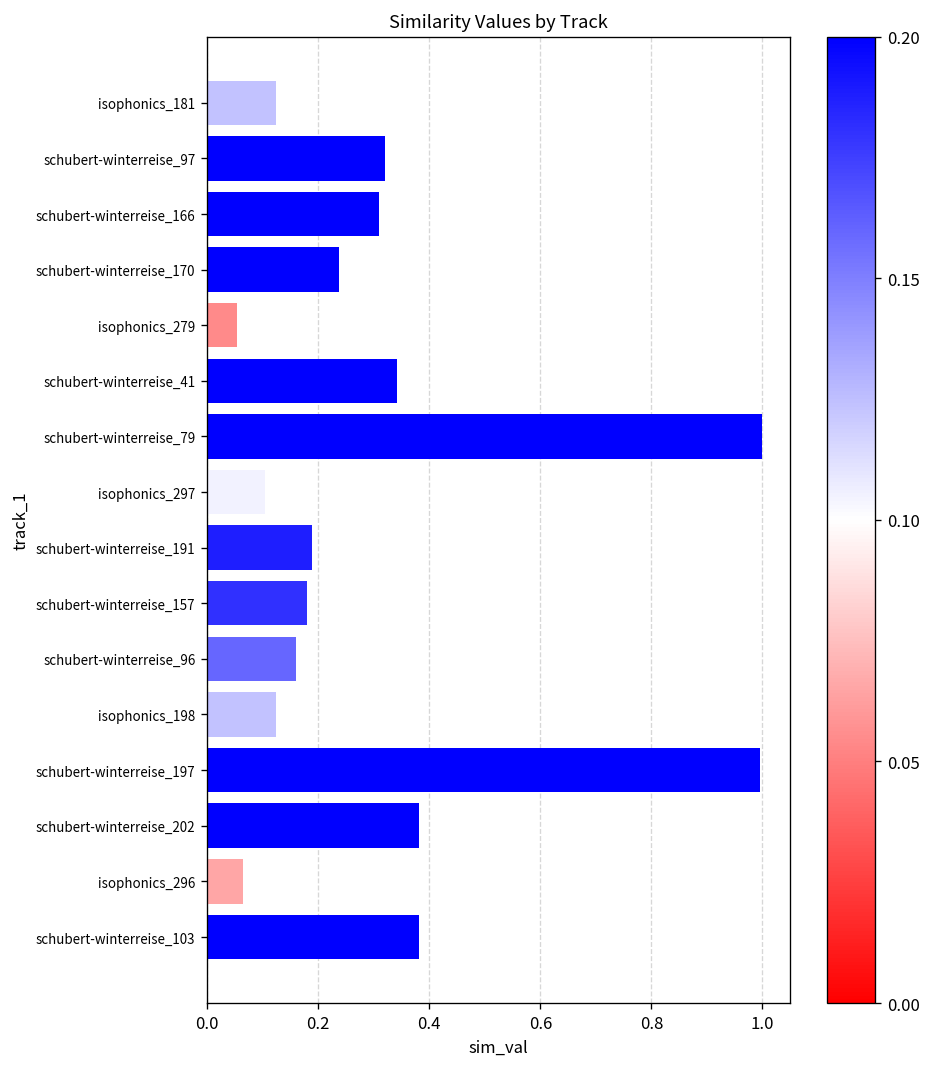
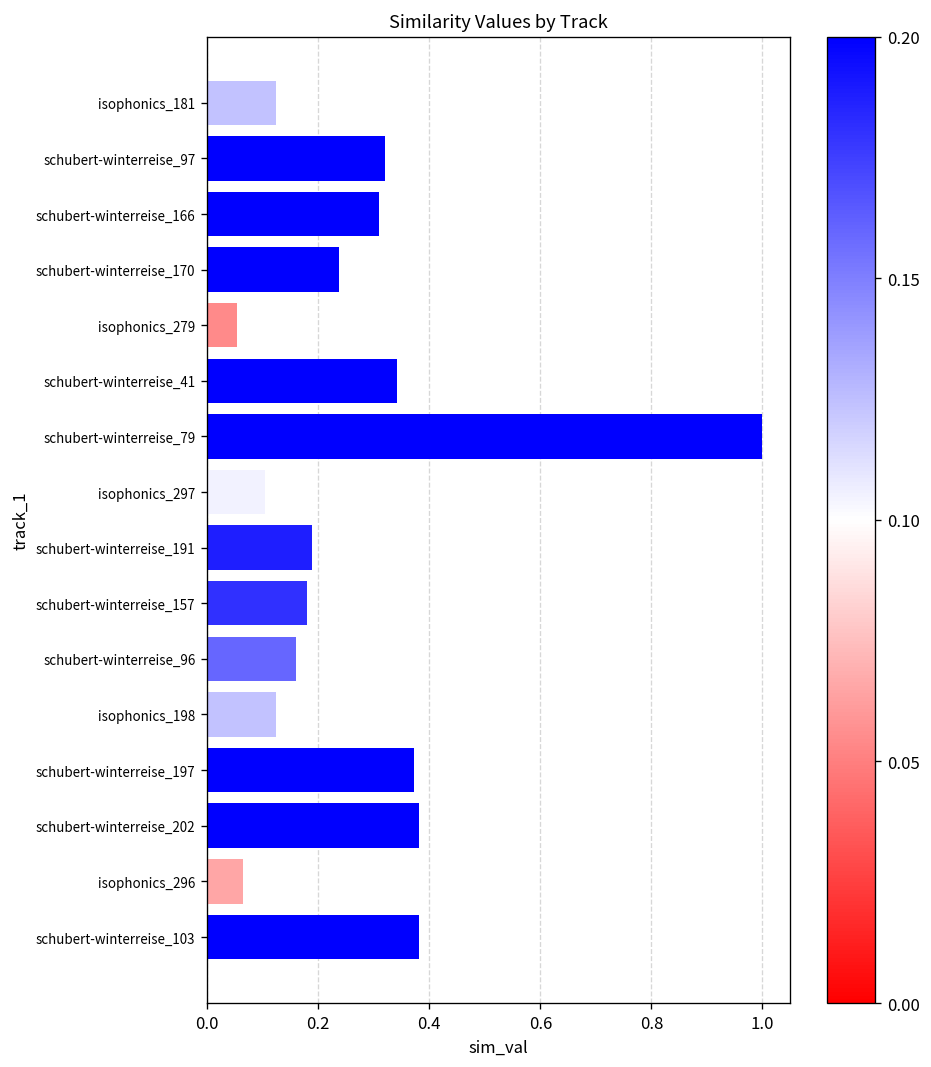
schubert-winterreise_197: 1.00 -> 0.37
